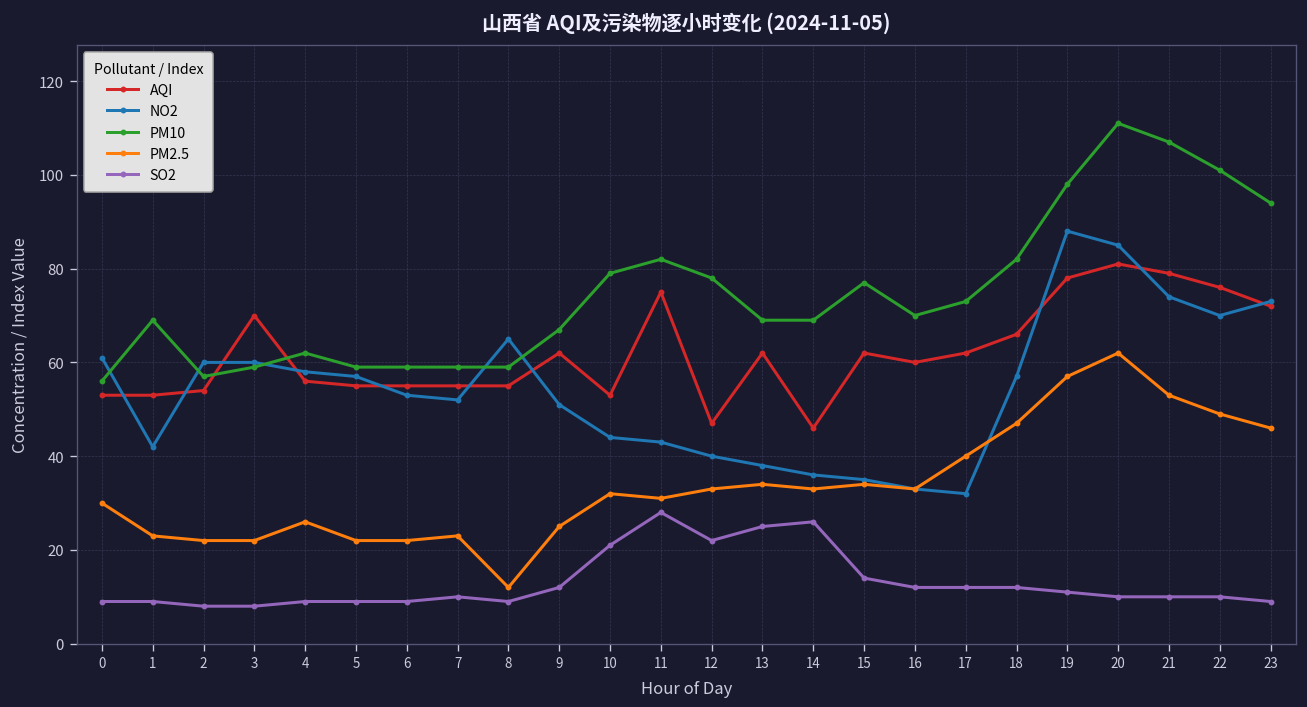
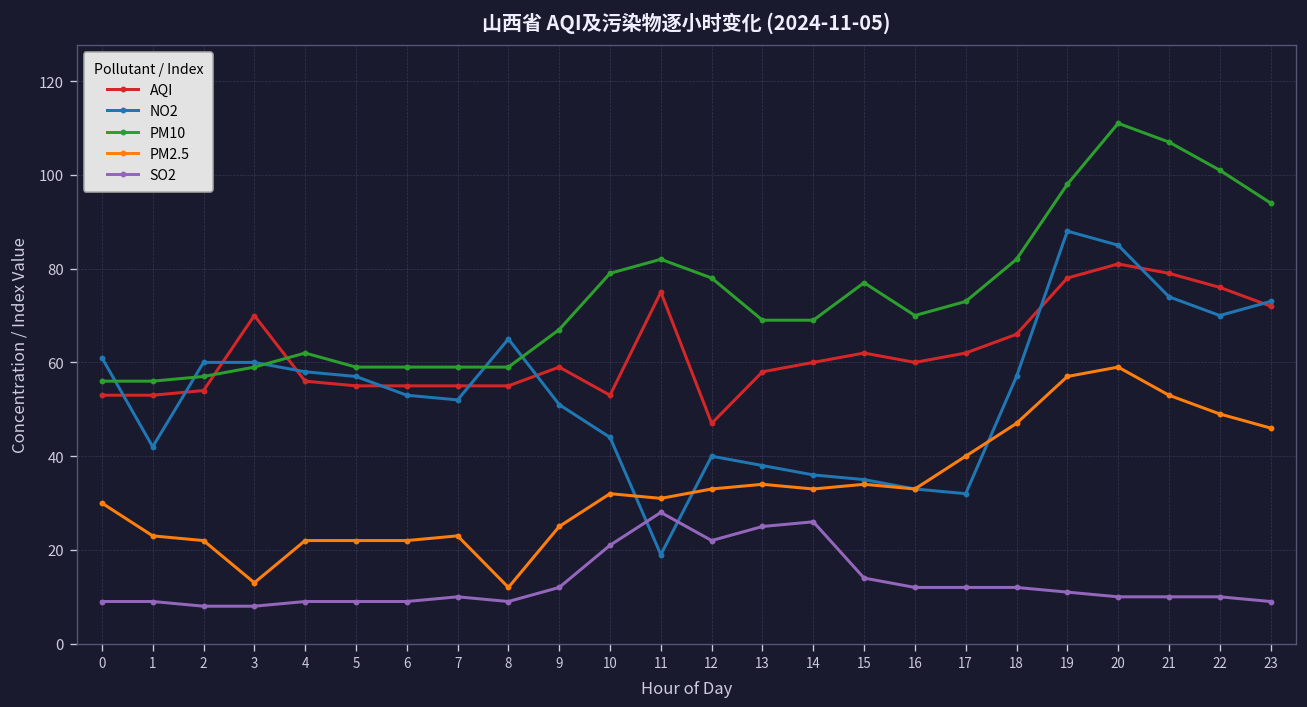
PM10, 1: 69 -> 56
PM2.5, 3: 22 -> 13
PM2.5, 4: 26 -> 22
AQI, 9: 62 -> 59
NO2, 11: 43 -> 19
AQI, 13: 62 -> 58
AQI, 14: 46 -> 60
PM2.5, 20: 62 -> 59
